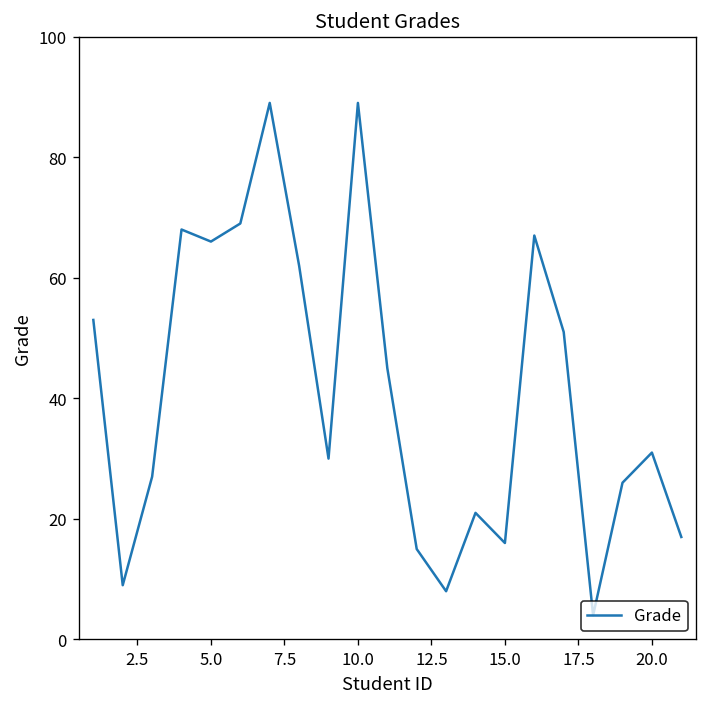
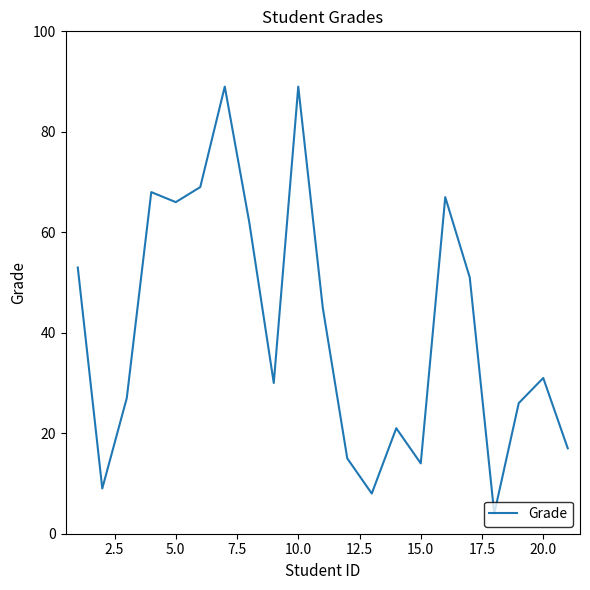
15.0: 16 -> 14
